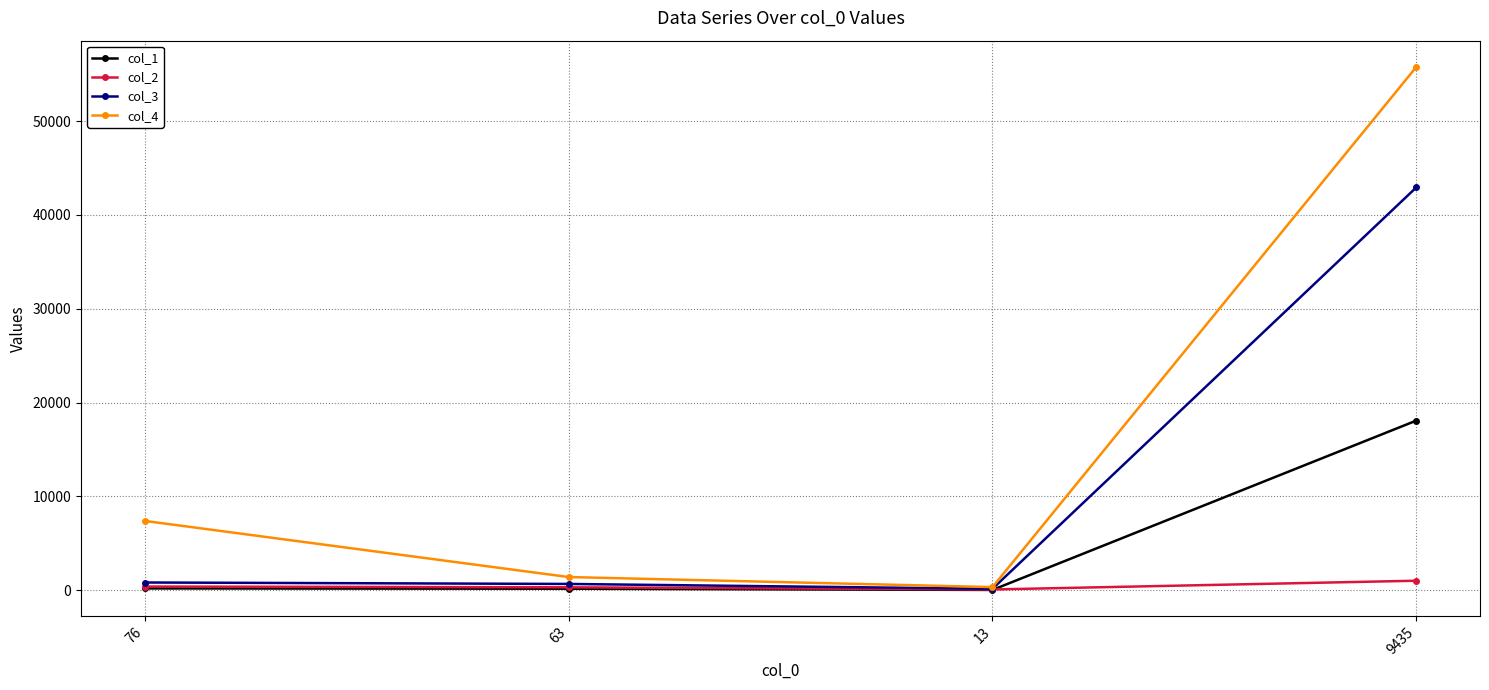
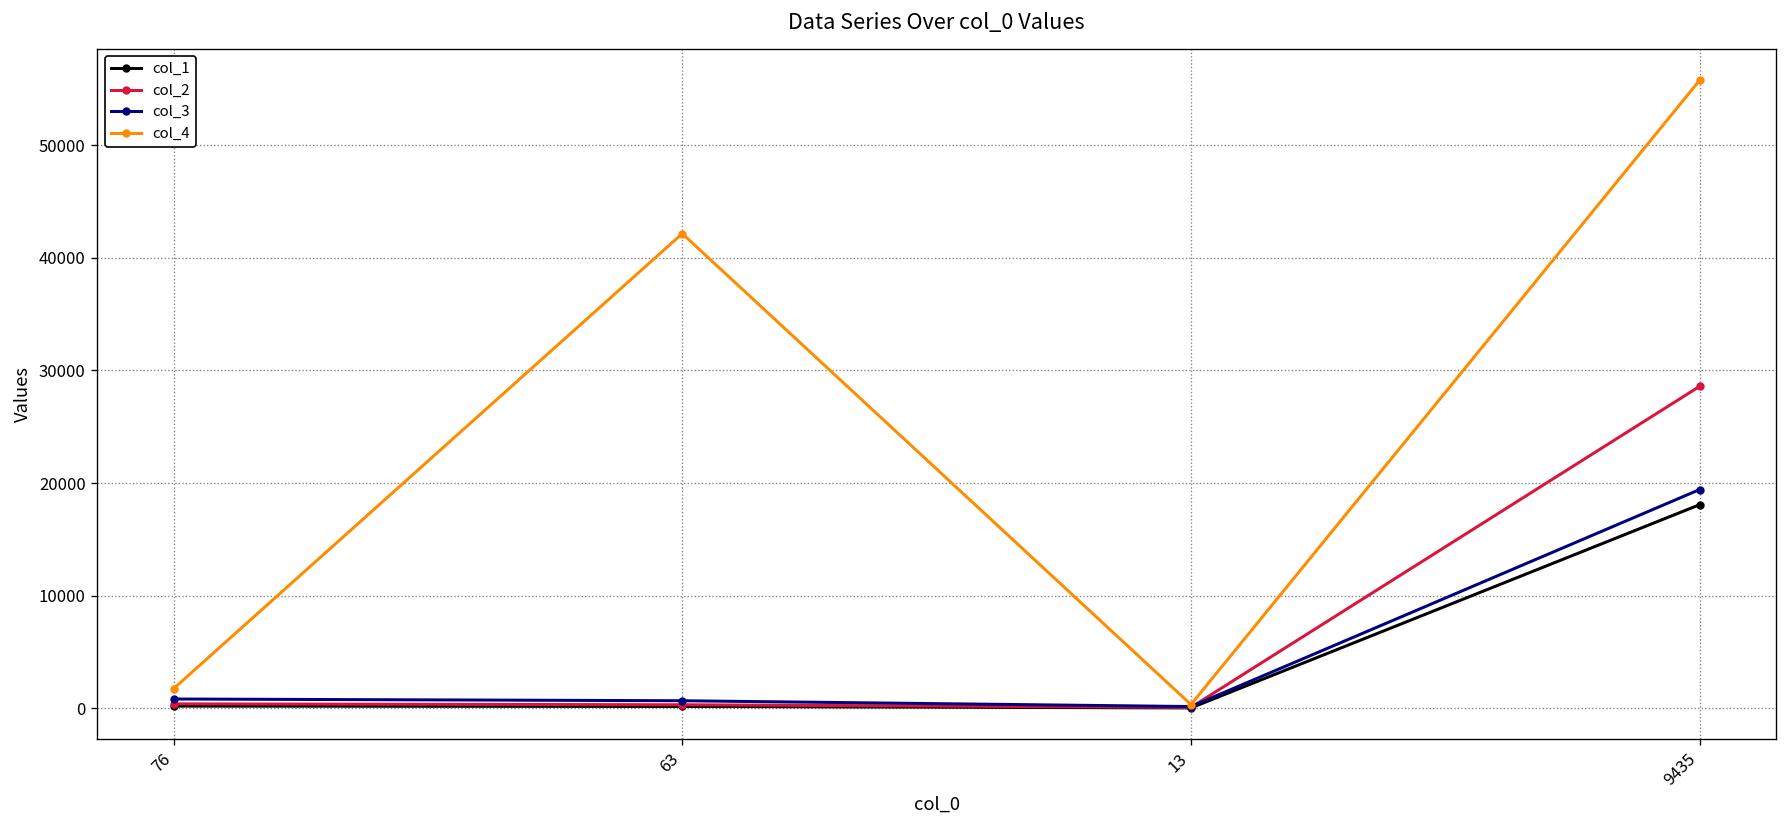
col_4, 76: 7000 -> 2000
col_4, 63: 1000 -> 42000
col_2, 9435: 1000 -> 29000
col_3, 9435: 43000 -> 19000
